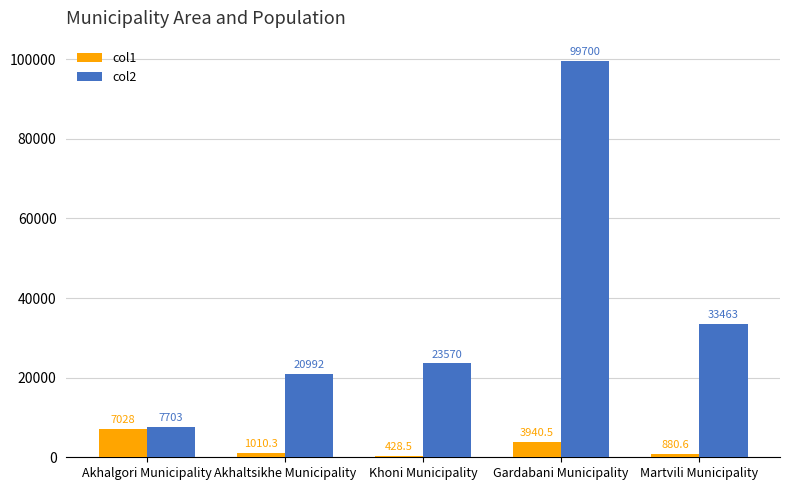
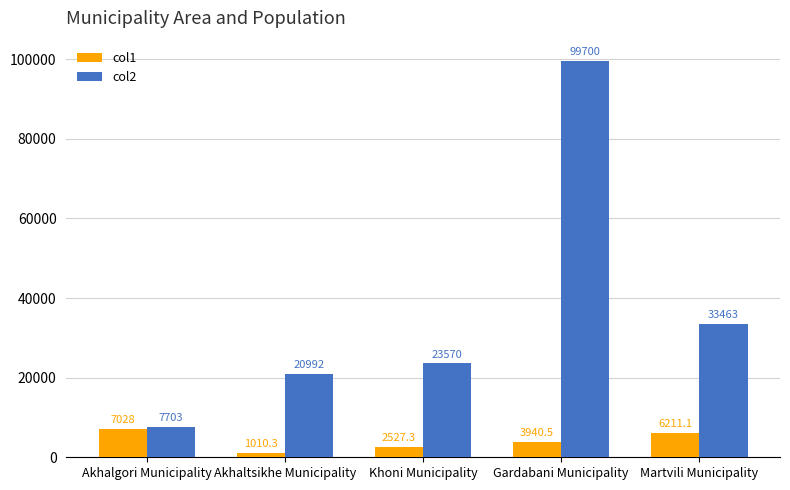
col1, Khoni Municipality: 428.5 -> 2527.3
col1, Martvili Municipality: 880.6 -> 6211.1
